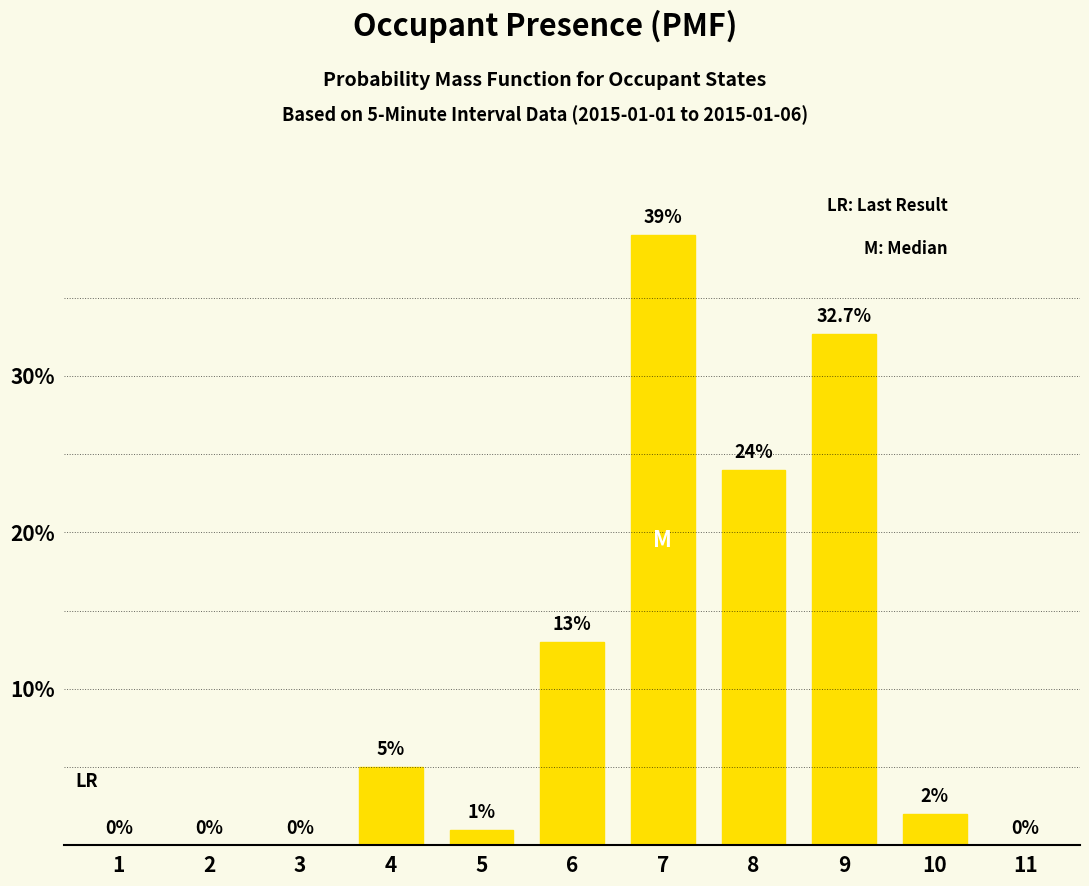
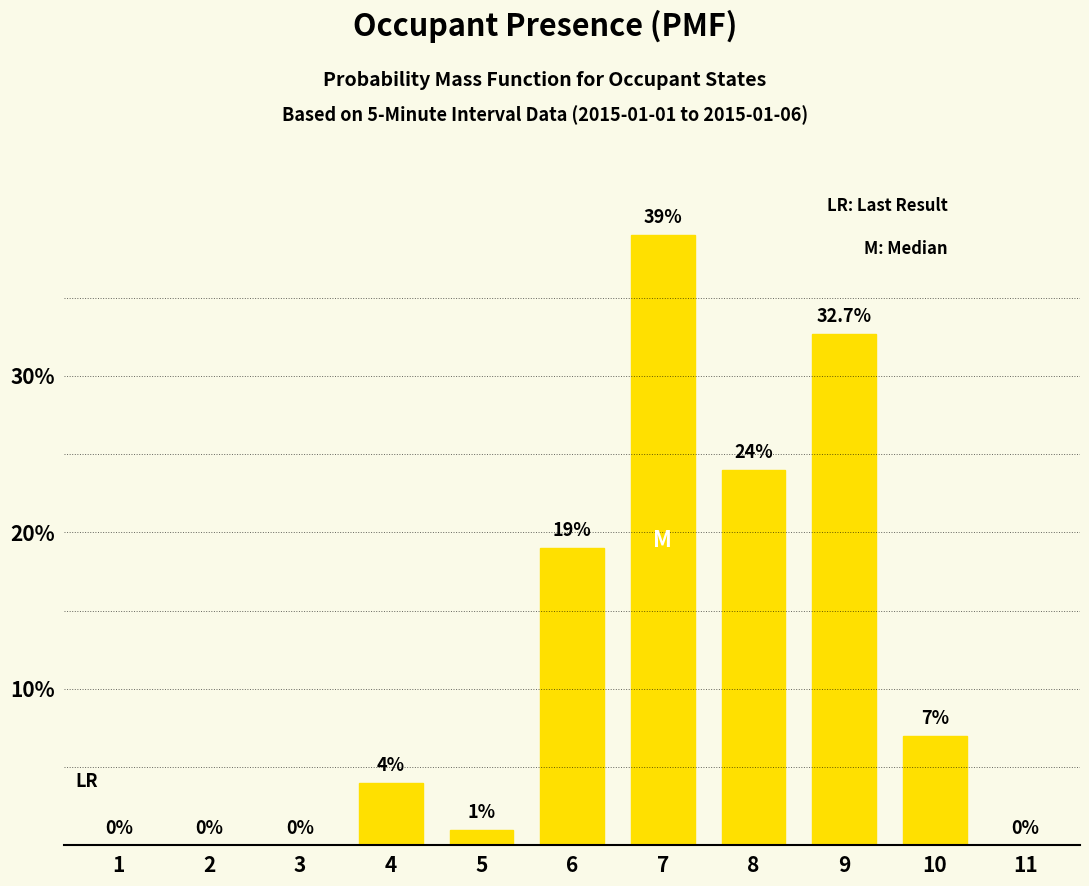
4: 5% -> 4%
6: 13% -> 19%
10: 2% -> 7%
